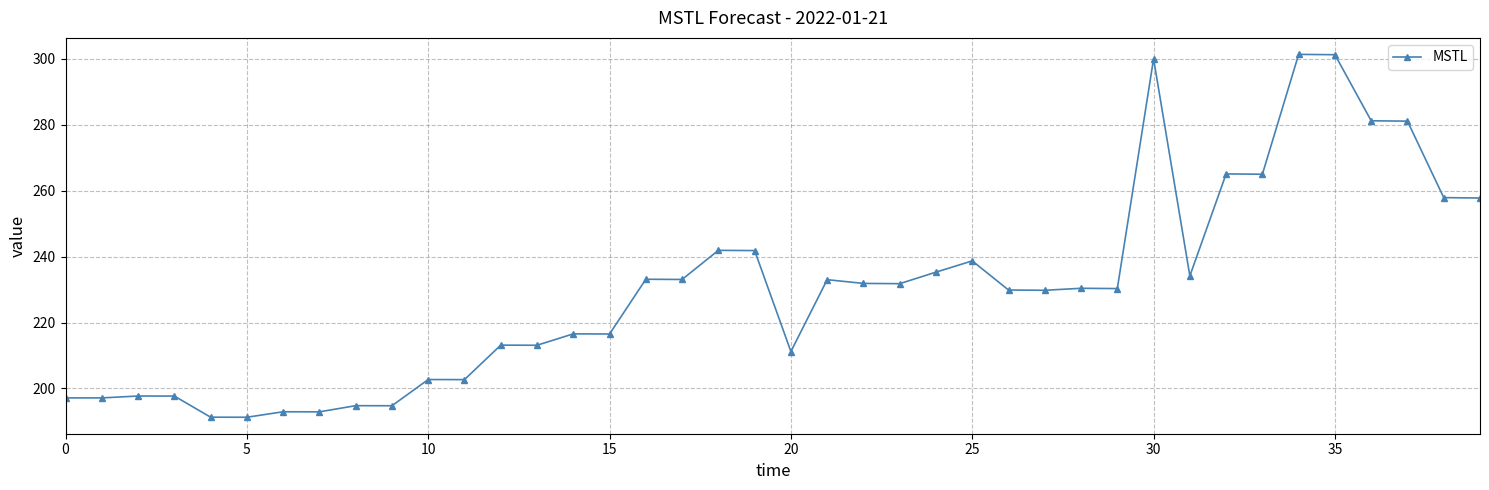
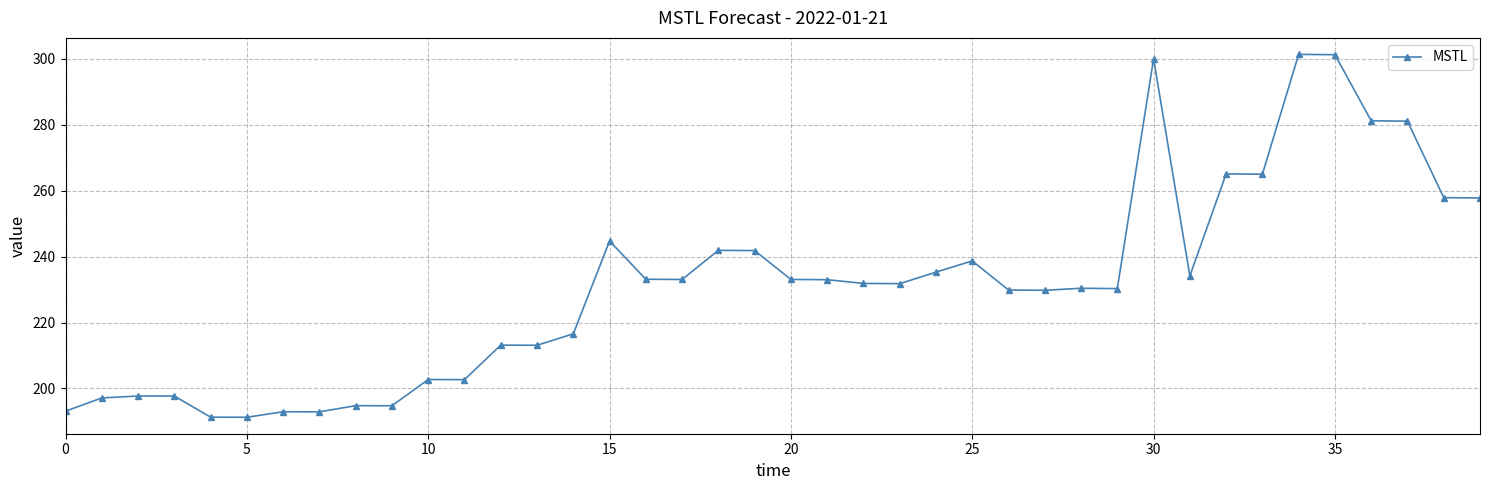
0: 197 -> 193
15: 217 -> 245
20: 211 -> 233
